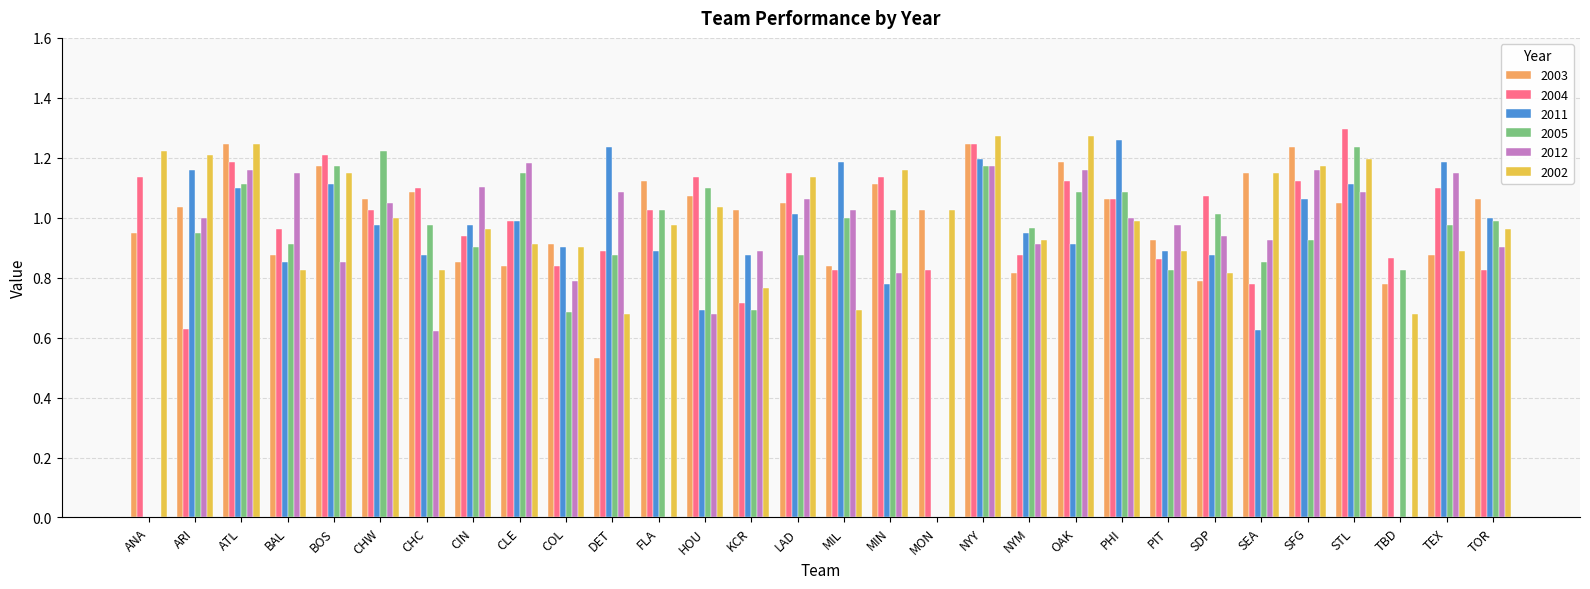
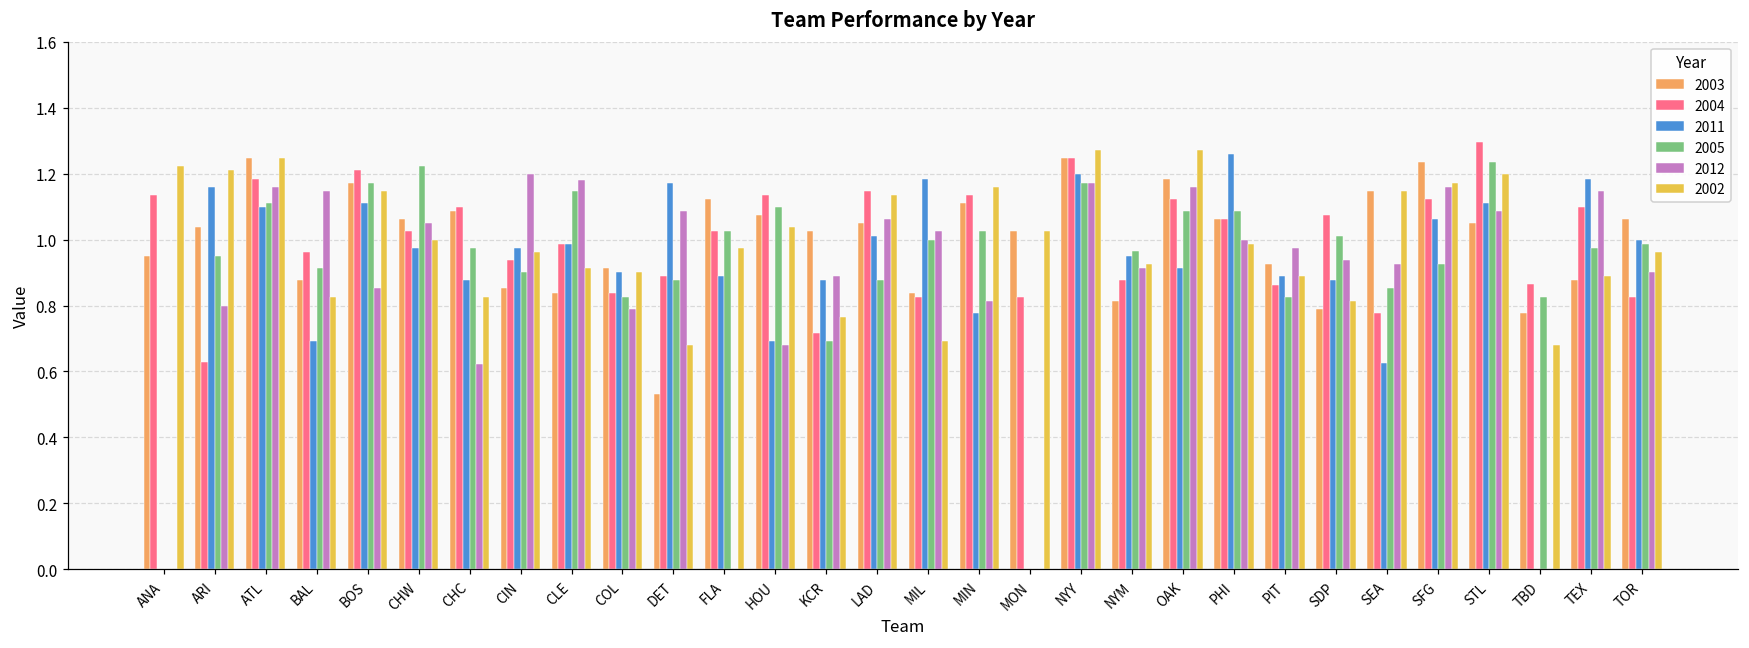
2012, ARI: 1.0 -> 0.8
2011, BAL: 0.85 -> 0.69
2012, CIN: 1.10 -> 1.20
2005, COL: 0.68 -> 0.83
2011, DET: 1.24 -> 1.17
